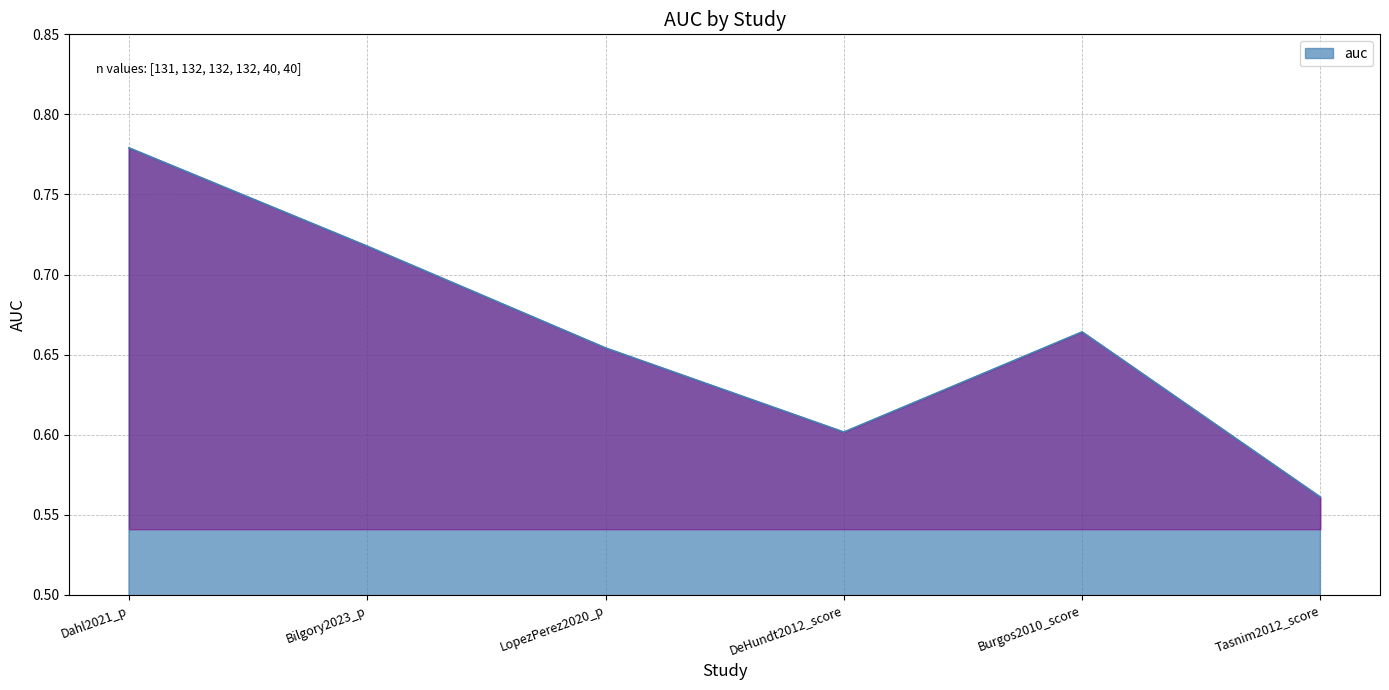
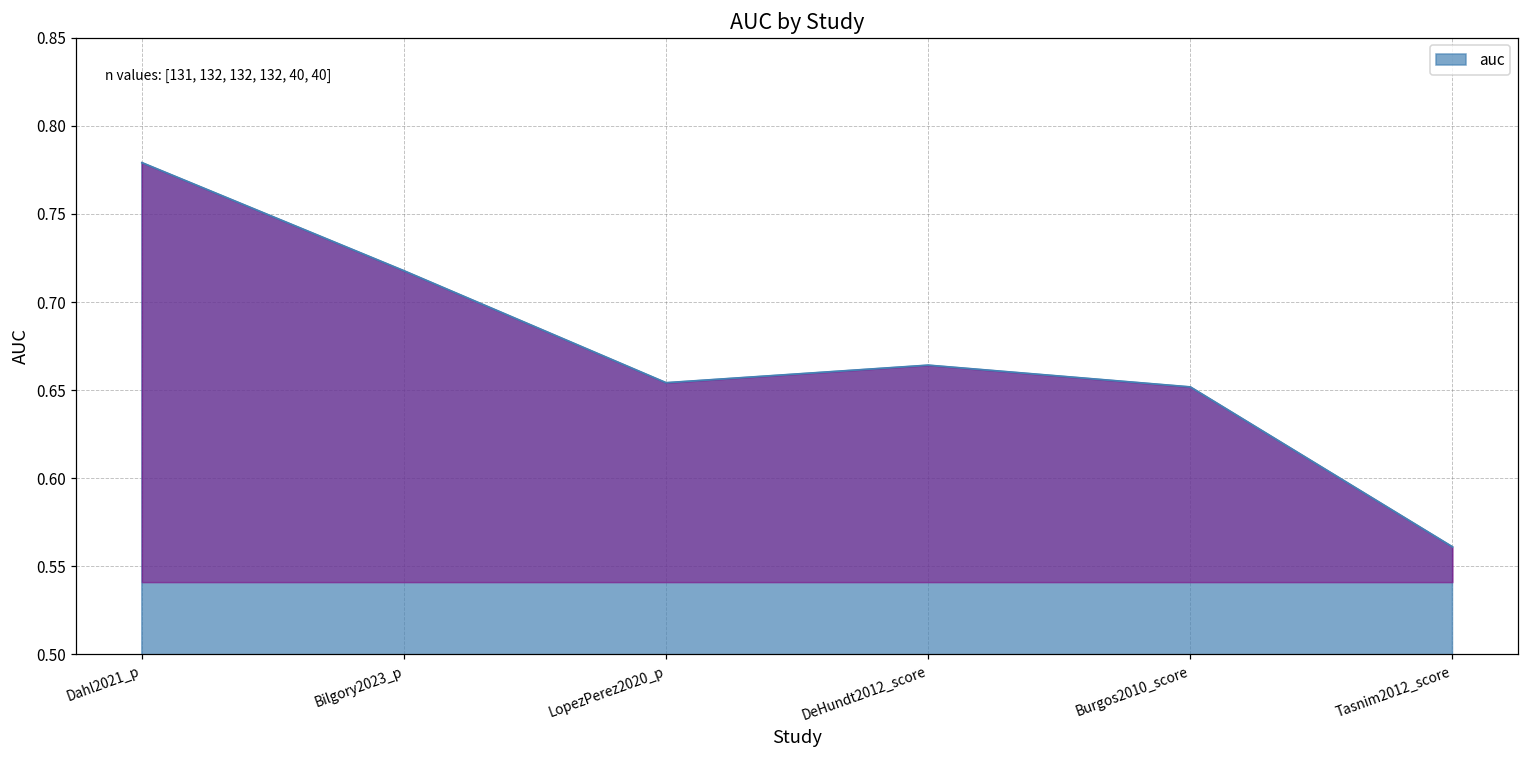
DeHundt2012_score: 0.602 -> 0.664
Burgos2010_score: 0.664 -> 0.652
